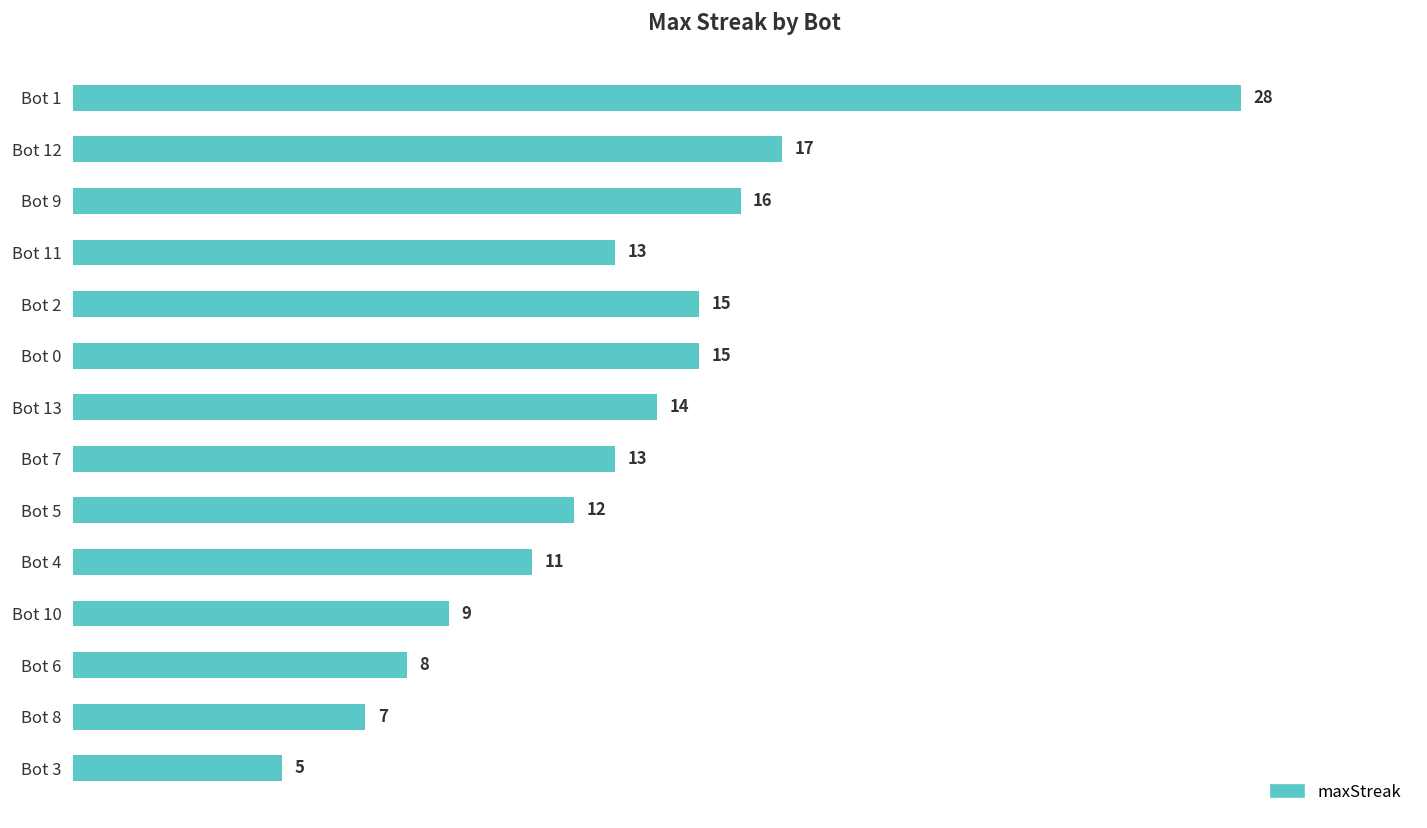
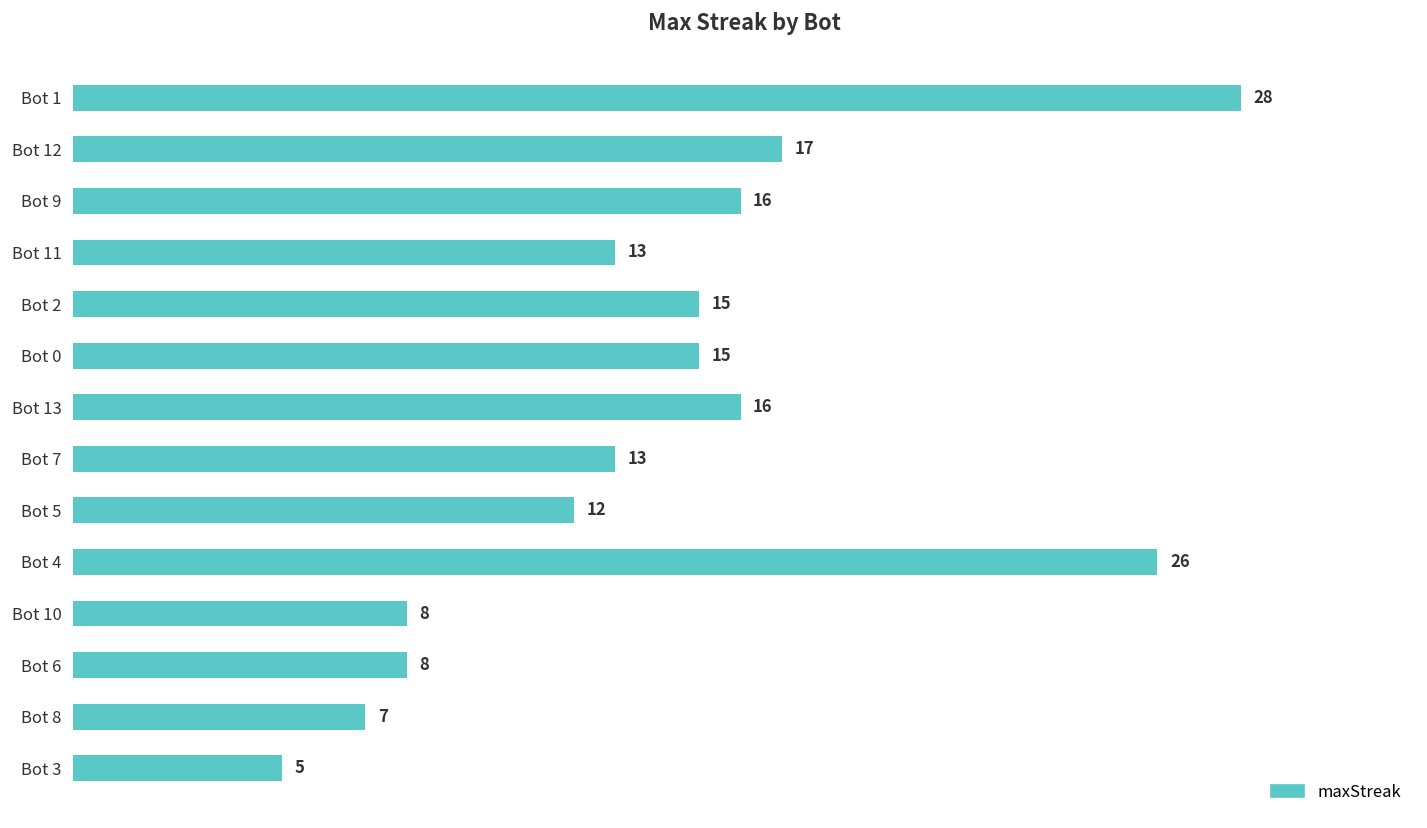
Bot 13: 14 -> 16
Bot 4: 11 -> 26
Bot 10: 9 -> 8
